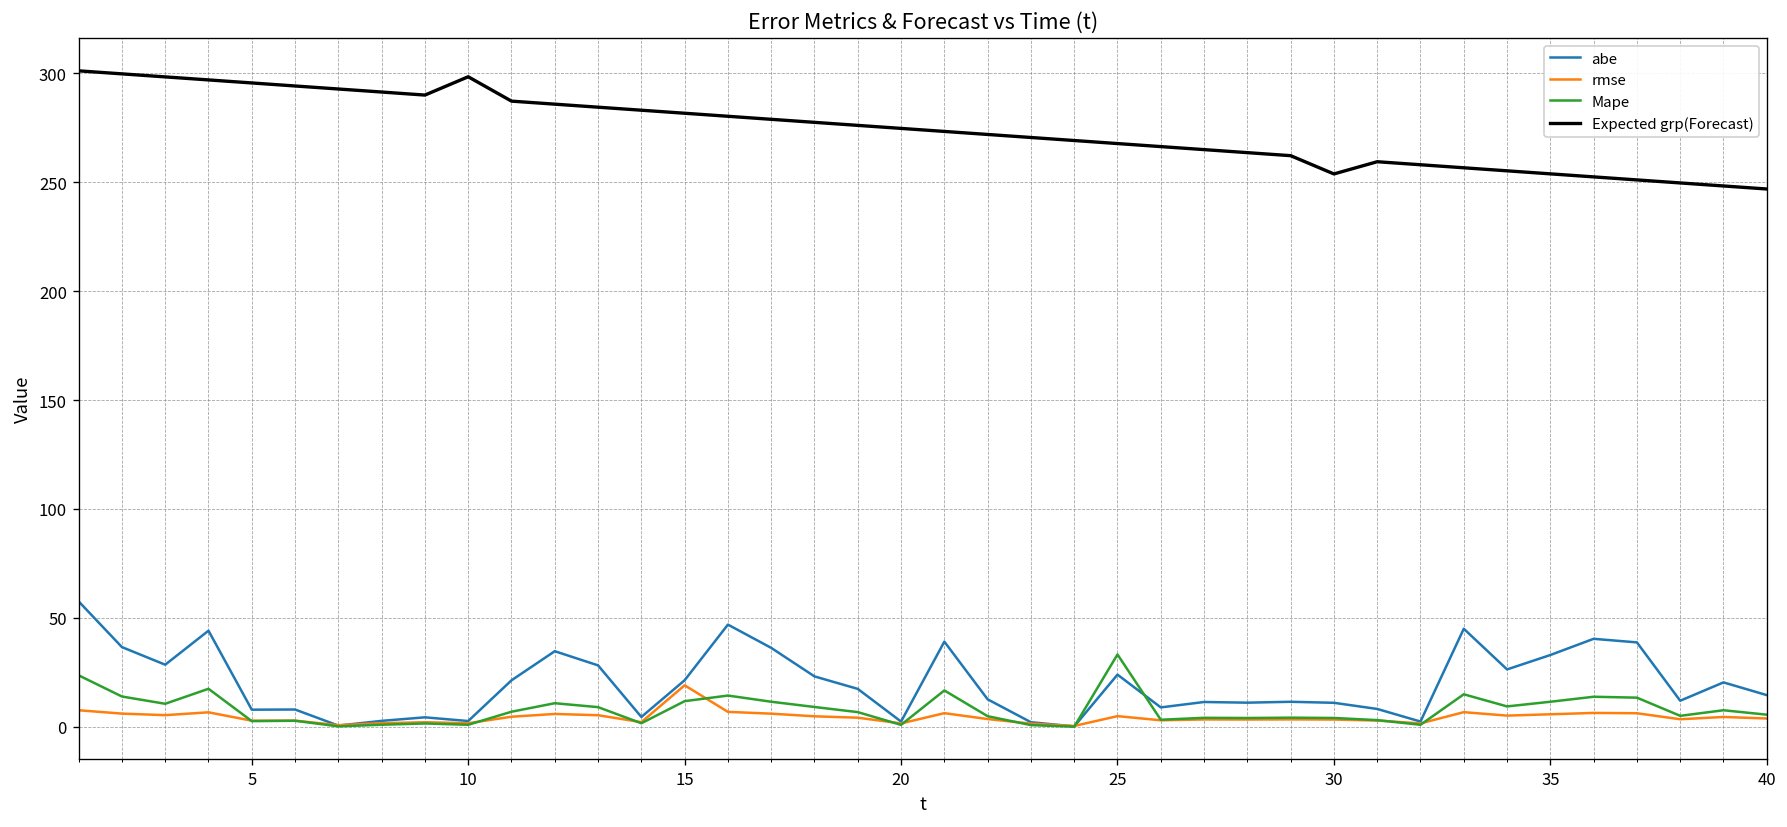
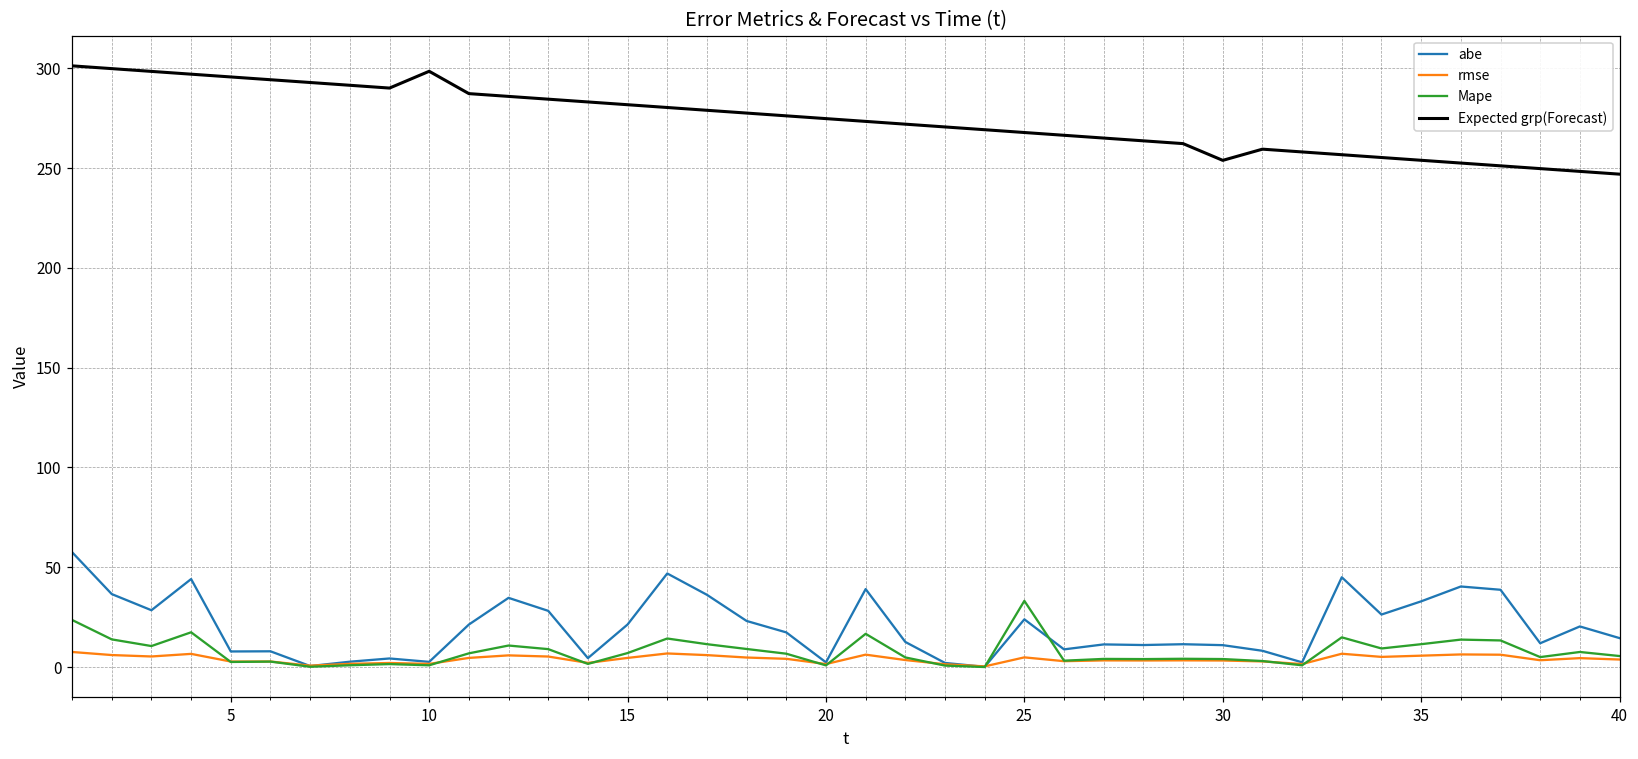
rmse, 15: 19 -> 5
Mape, 15: 12 -> 7
